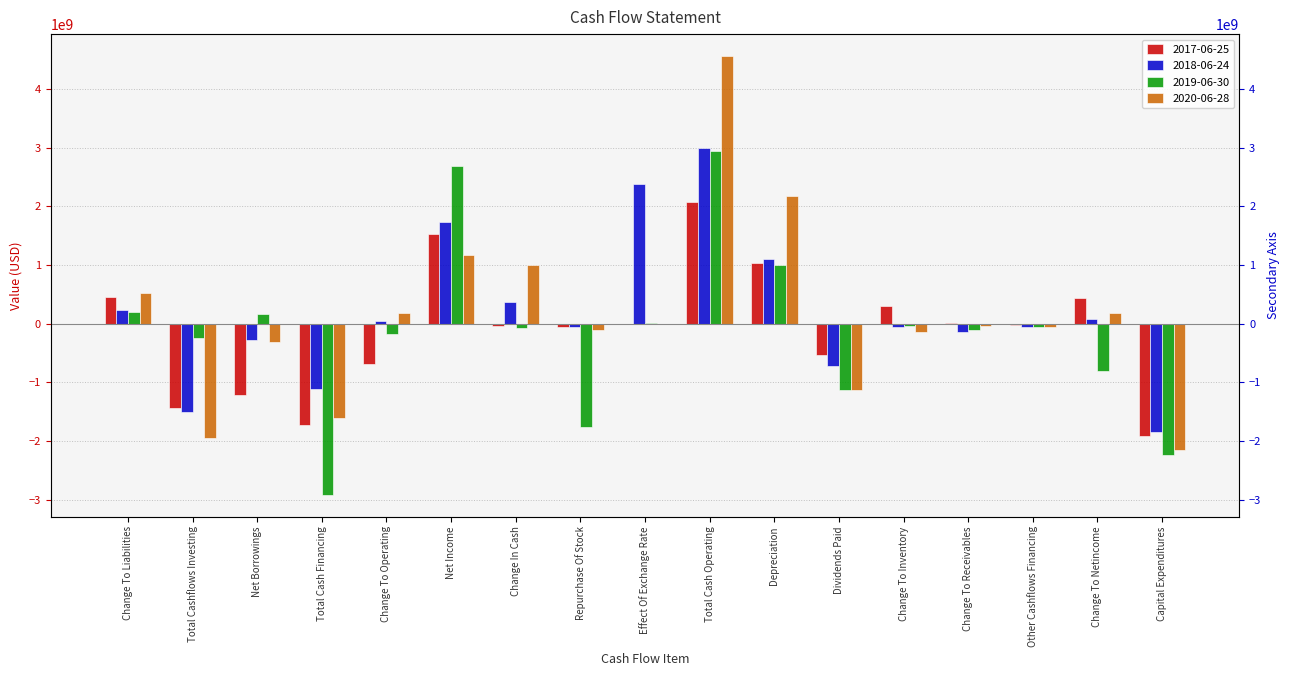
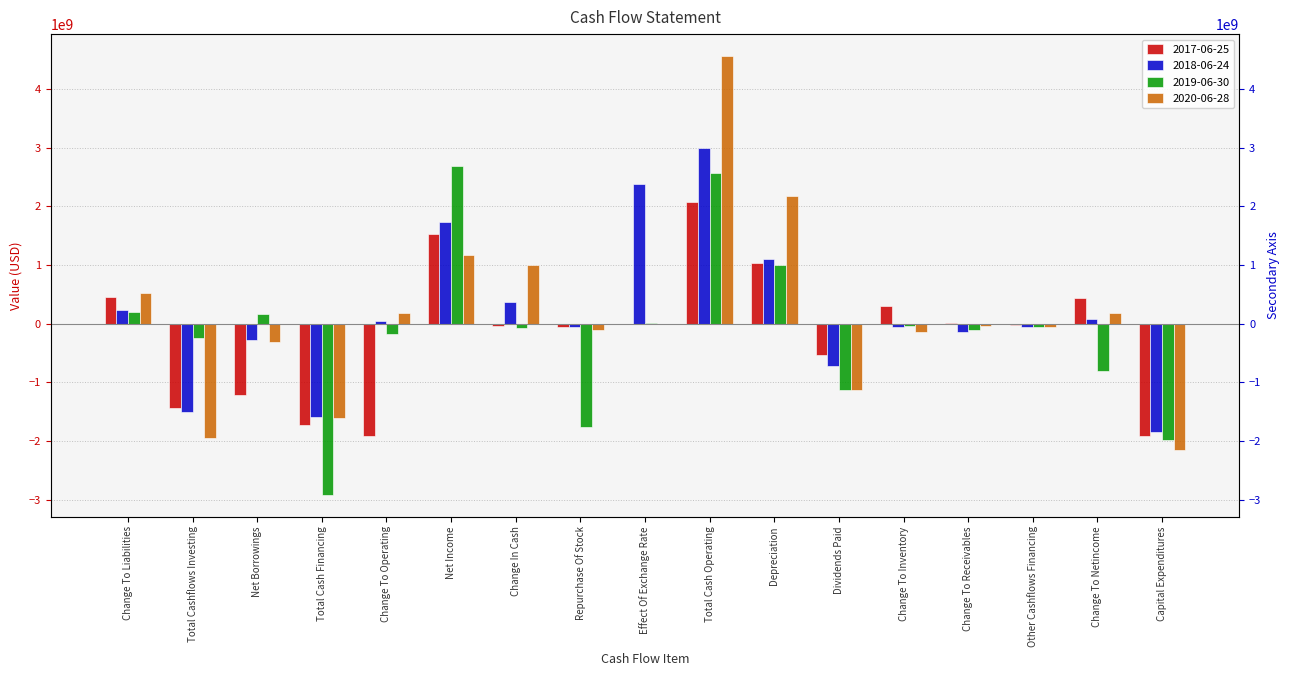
2018-06-24, Total Cash Financing: -1100000000 -> -1600000000
2017-06-25, Change To Operating: -700000000 -> -1900000000
2019-06-30, Total Cash Operating: 2900000000 -> 2600000000
2019-06-30, Capital Expenditures: -2200000000 -> -2000000000
